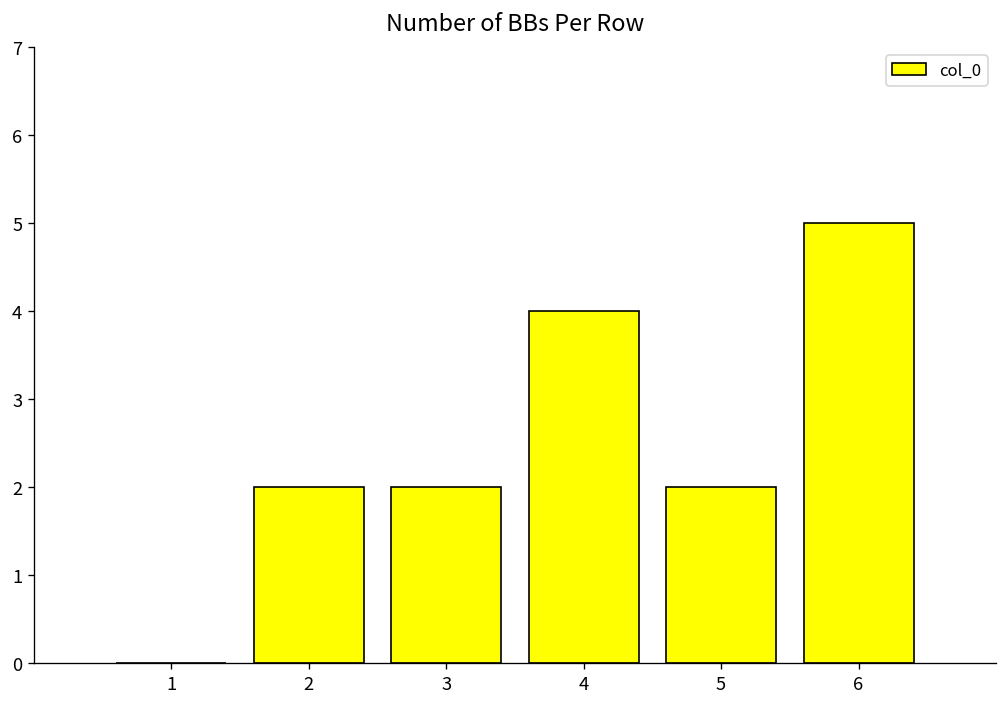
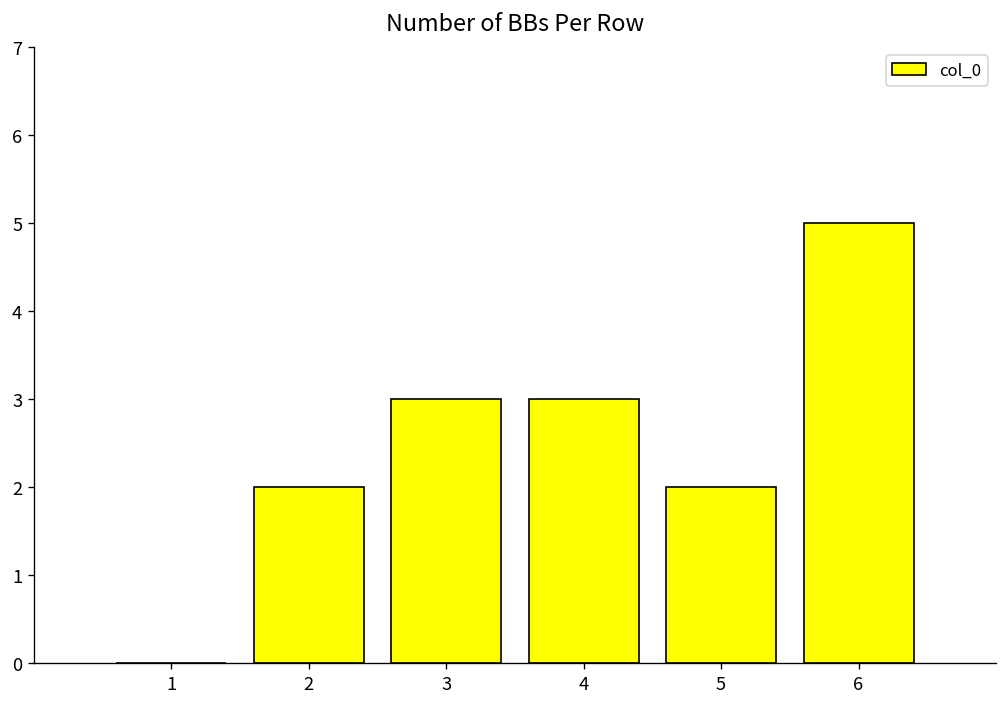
3: 2 -> 3
4: 4 -> 3
